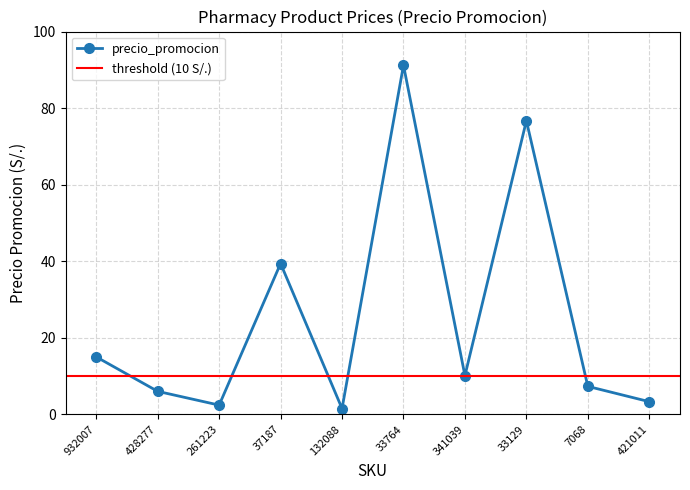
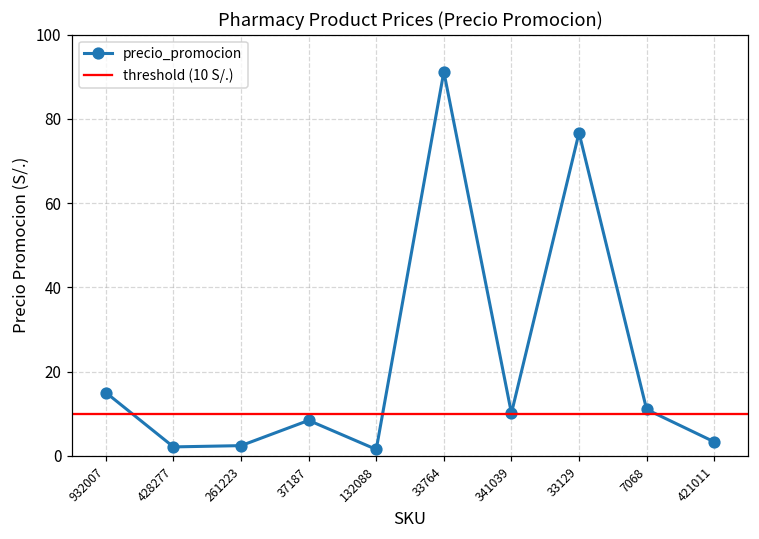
428277: 6 -> 2
37187: 39 -> 8
7068: 7 -> 11
